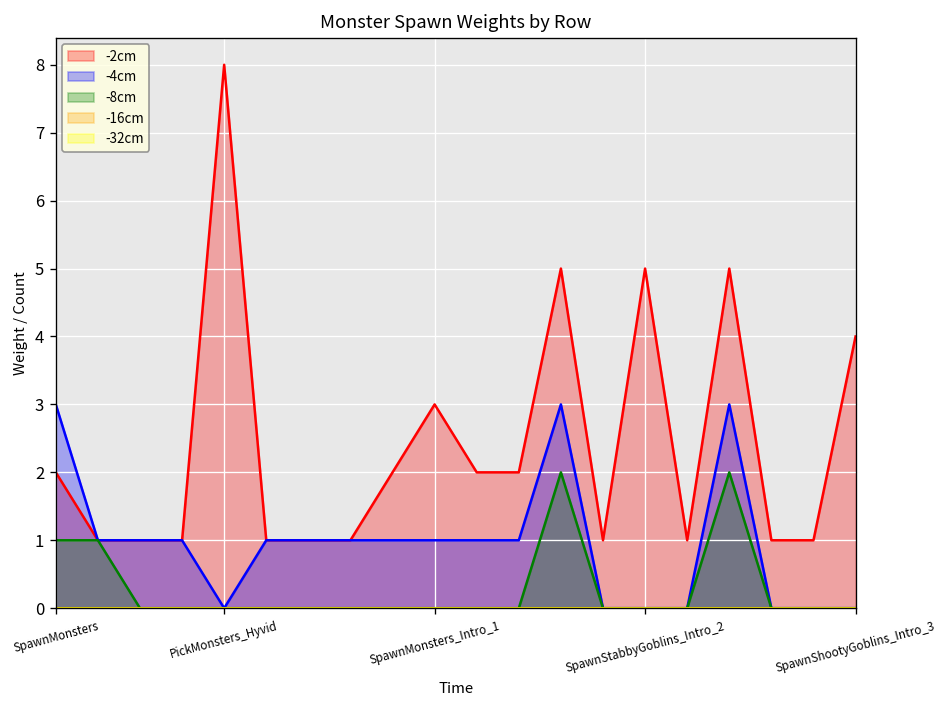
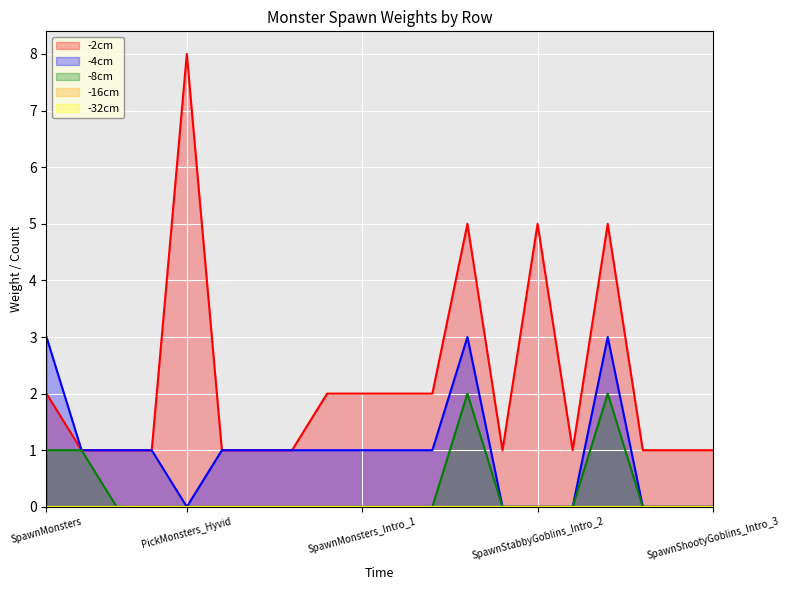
-2cm, SpawnMonsters_Intro_1: 3 -> 2
-2cm, SpawnShootyGoblins_Intro_3: 4 -> 1
